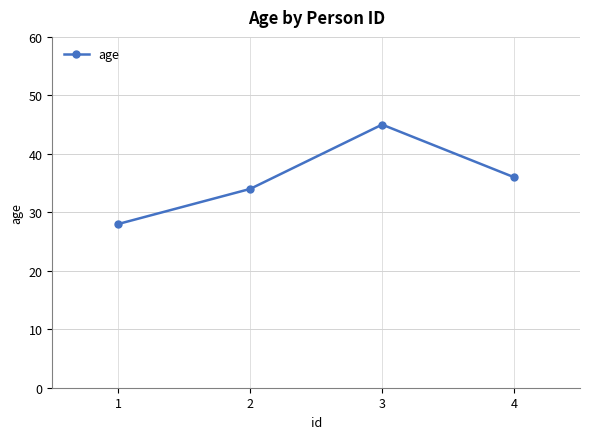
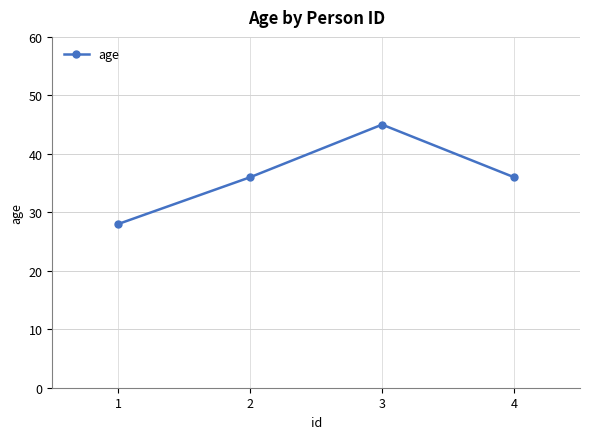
2: 34 -> 36
